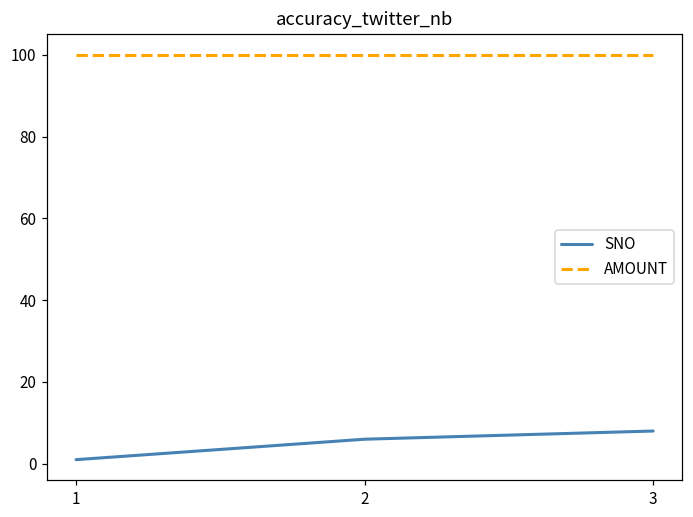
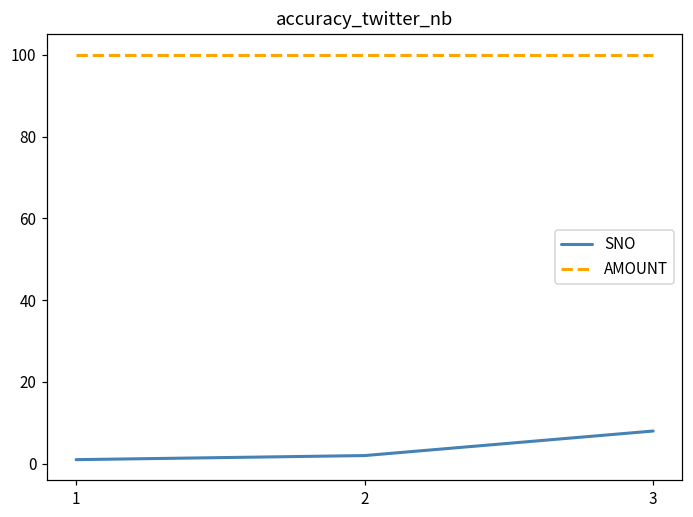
SNO, 2: 6 -> 2
